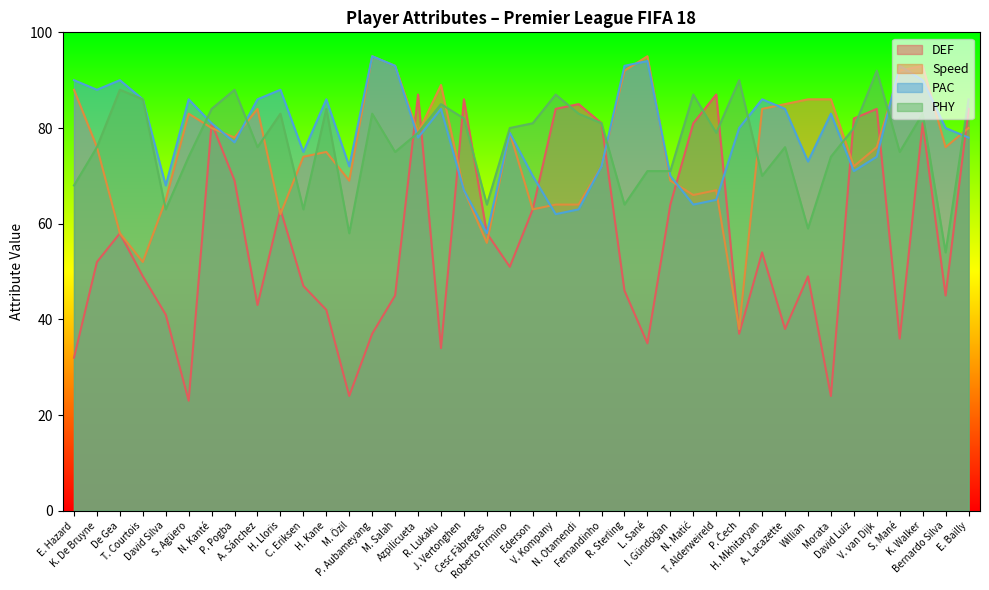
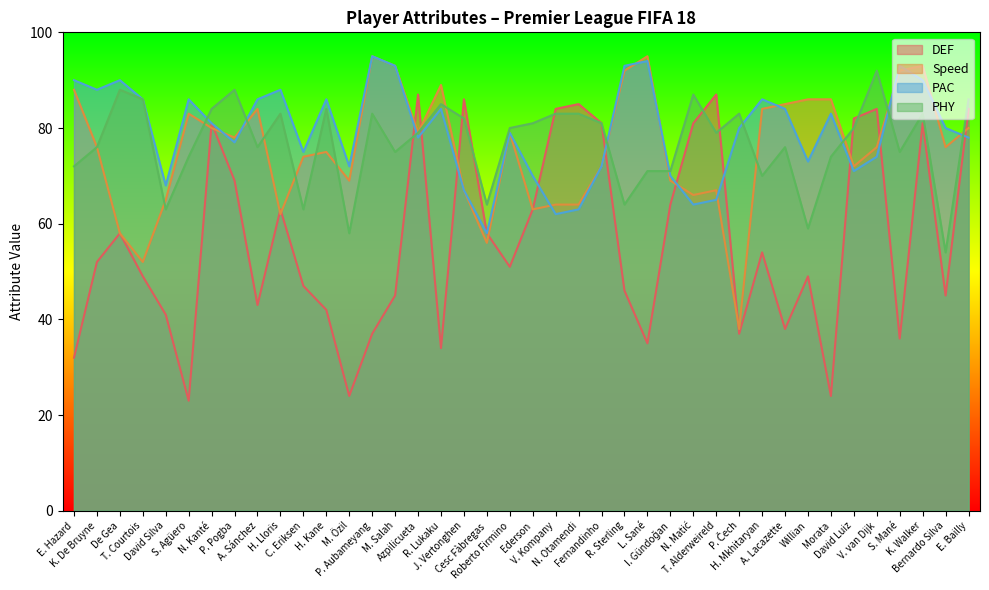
PHY, E. Hazard: 68 -> 72
PHY, V. Kompany: 87 -> 83
PHY, P. Čech: 90 -> 83
